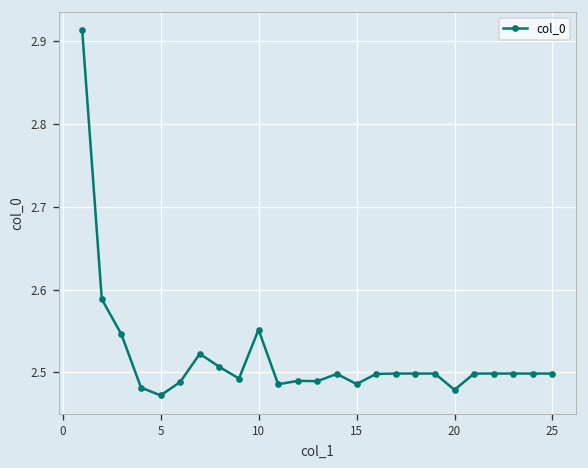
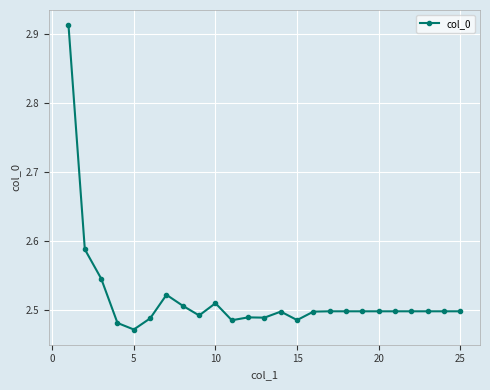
10: 2.55 -> 2.51
20: 2.48 -> 2.50
